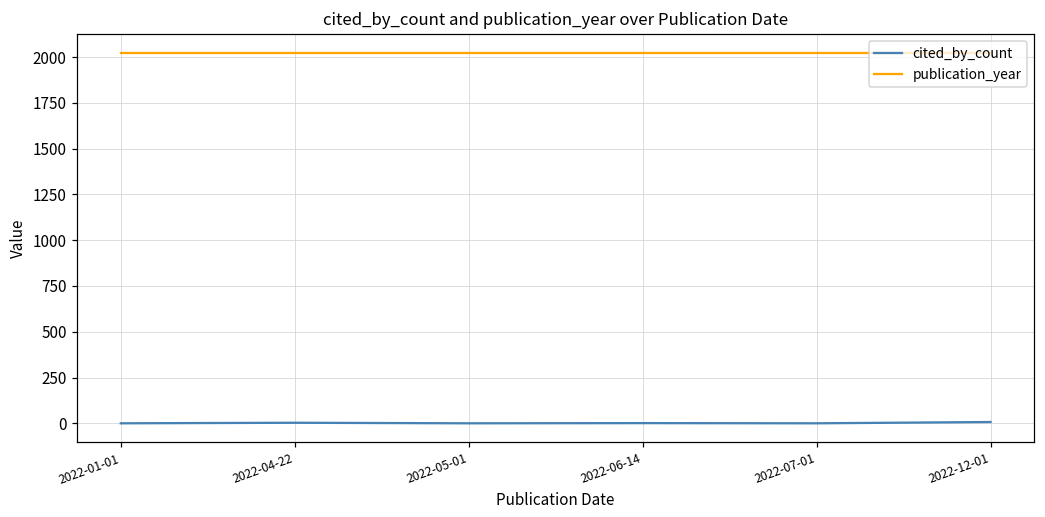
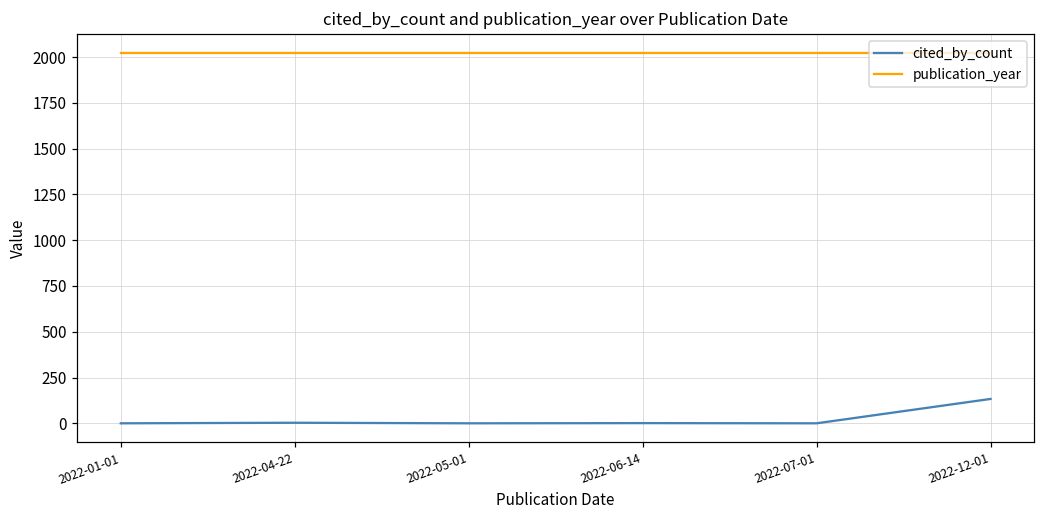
cited_by_count, 2022-12-01: 10 -> 130
